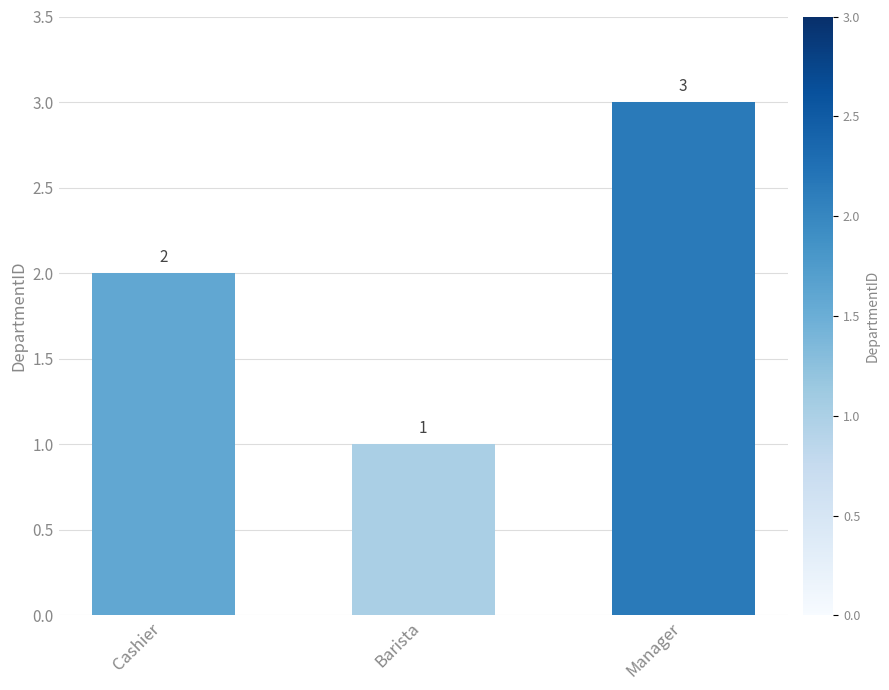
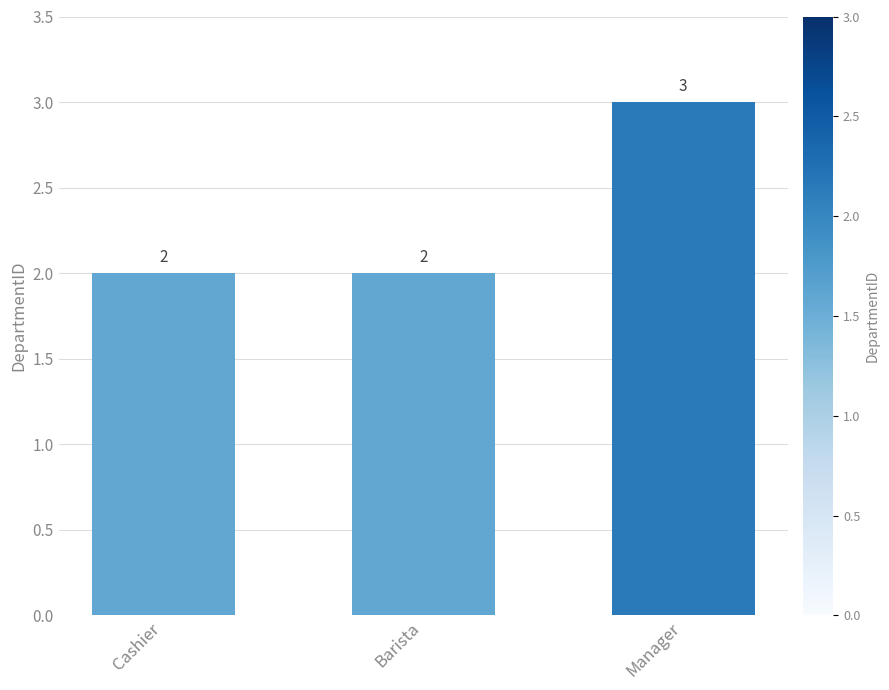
Barista: 1 -> 2
